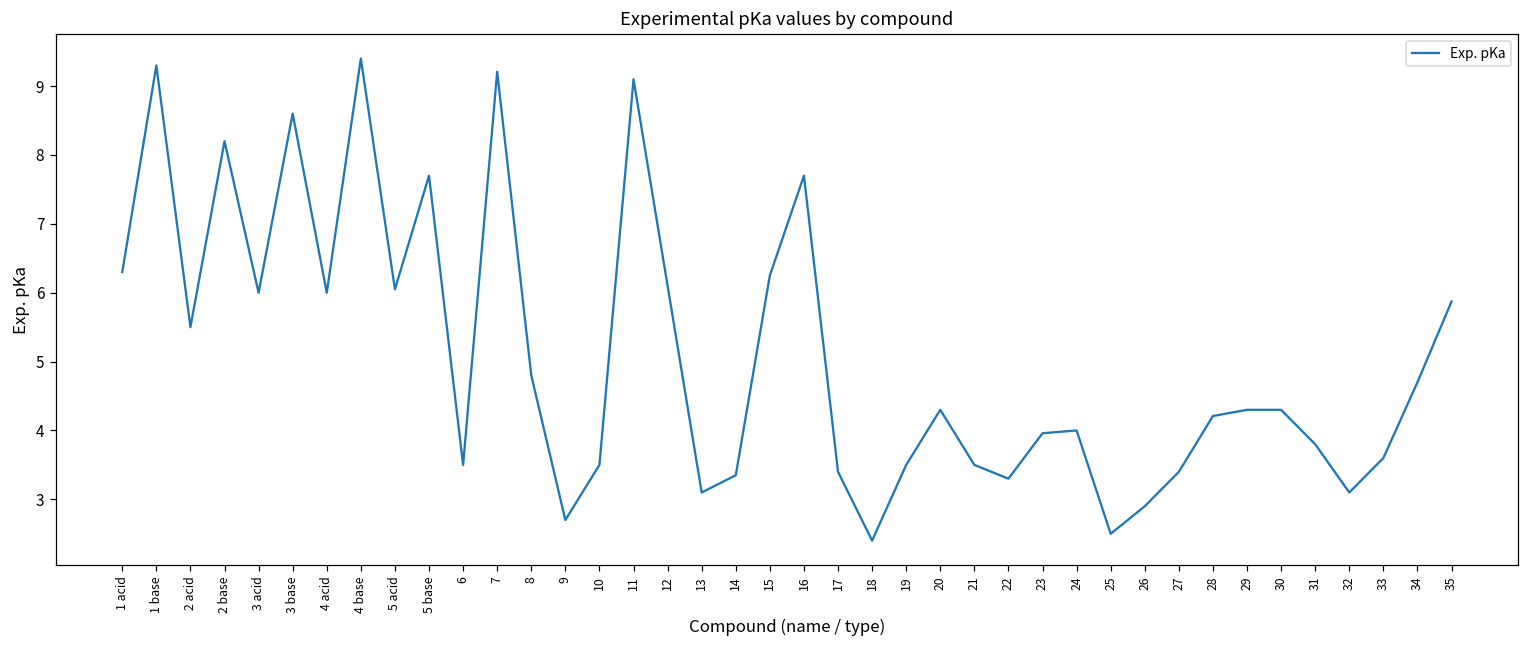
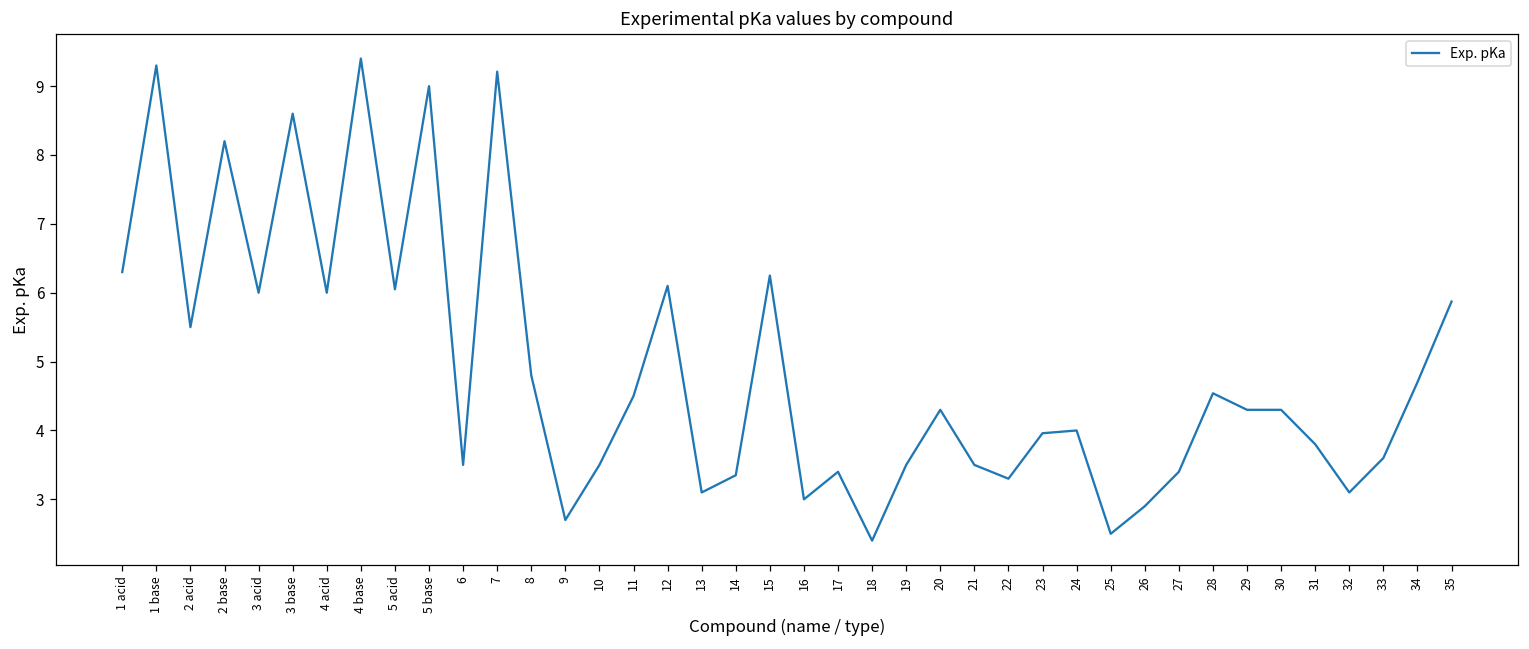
5 base: 7.7 -> 9.0
11: 9.1 -> 4.5
16: 7.7 -> 3.0
28: 4.2 -> 4.5
